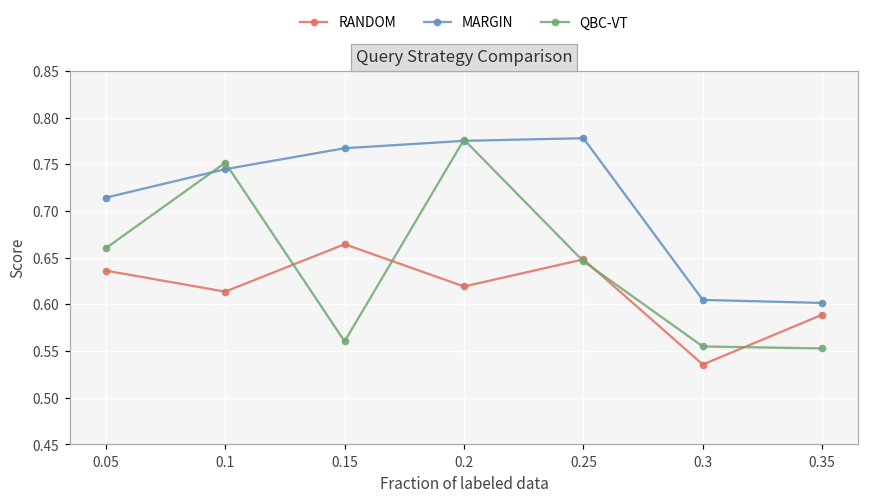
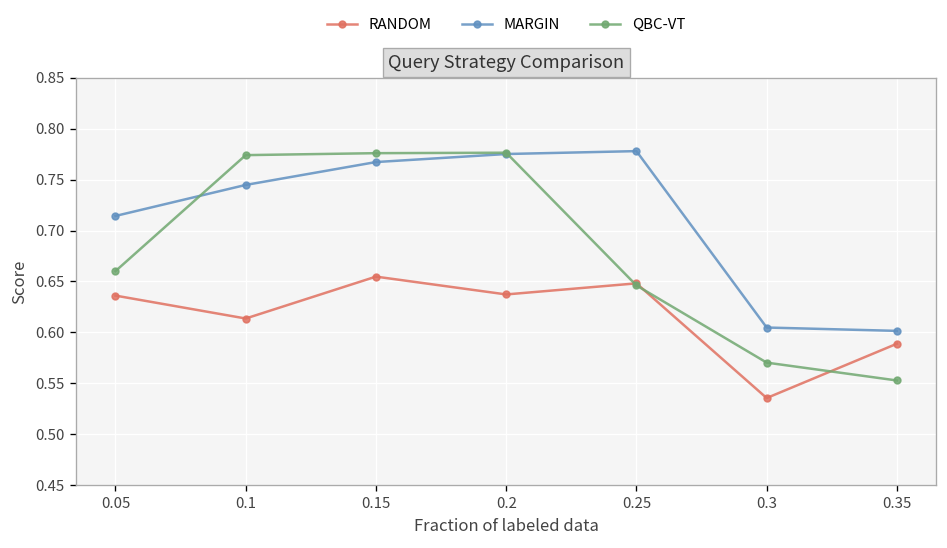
QBC-VT, 0.1: 0.75 -> 0.77
RANDOM, 0.15: 0.66 -> 0.65
QBC-VT, 0.15: 0.56 -> 0.78
RANDOM, 0.2: 0.62 -> 0.64
QBC-VT, 0.3: 0.55 -> 0.57
